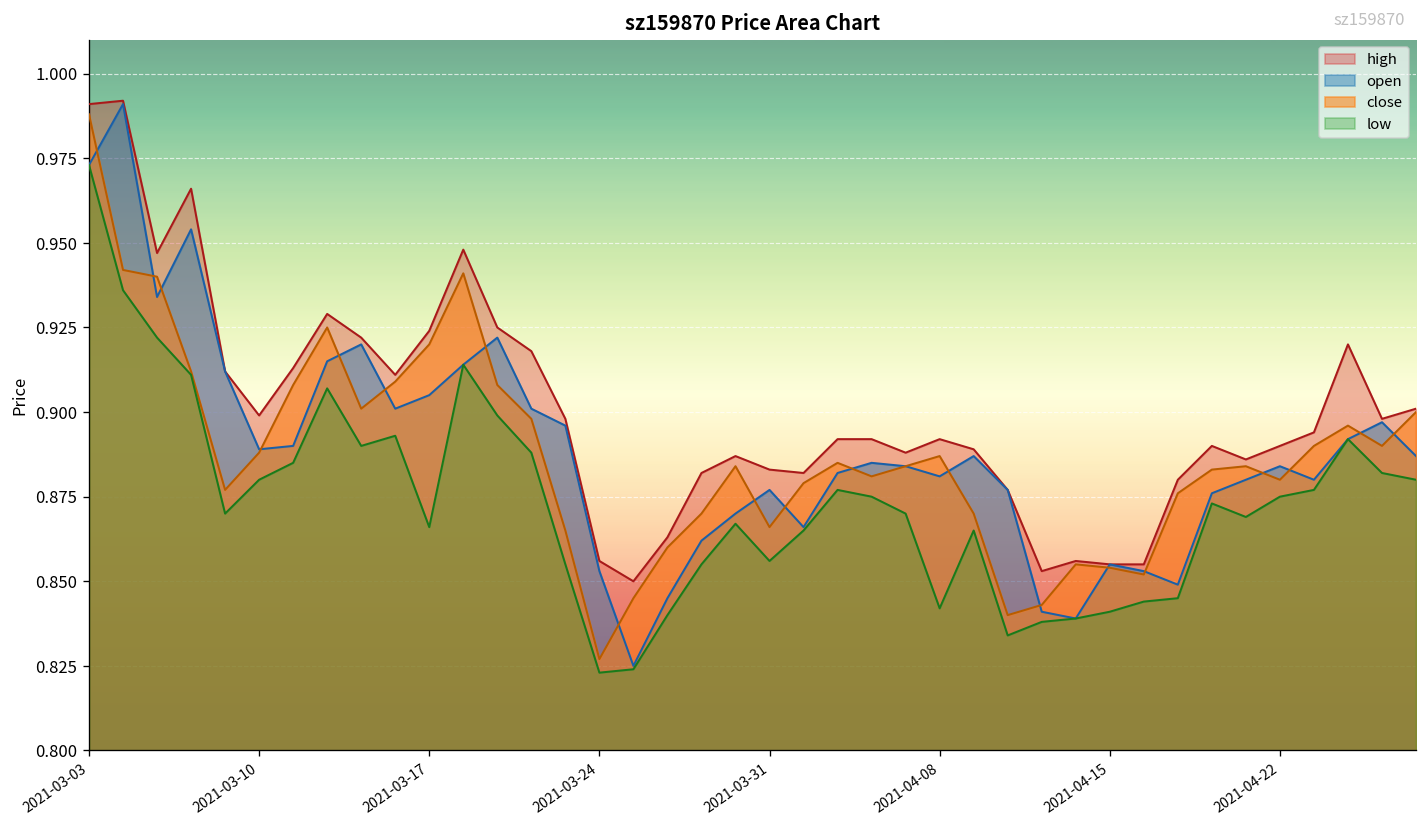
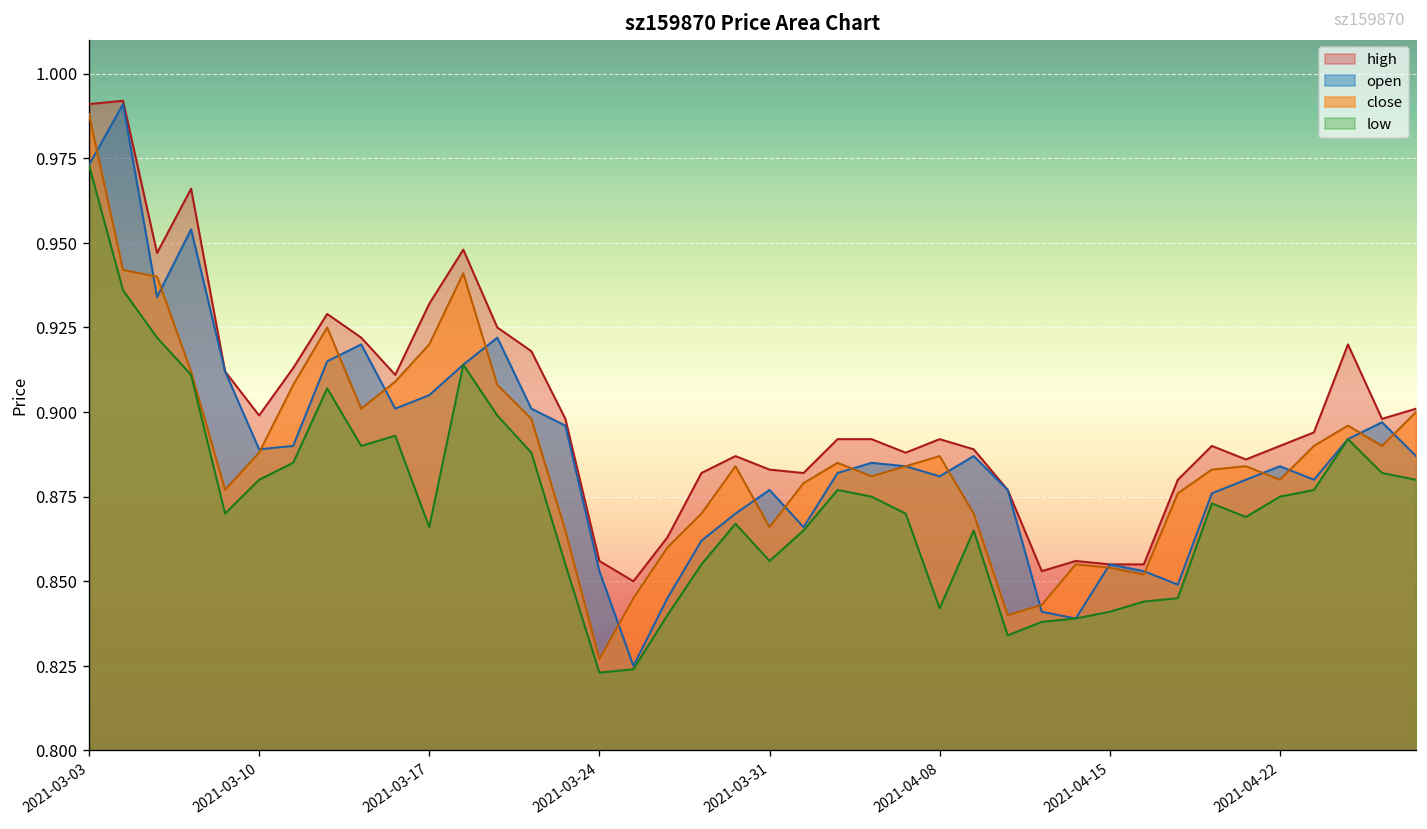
high, 2021-03-17: 0.924 -> 0.932
